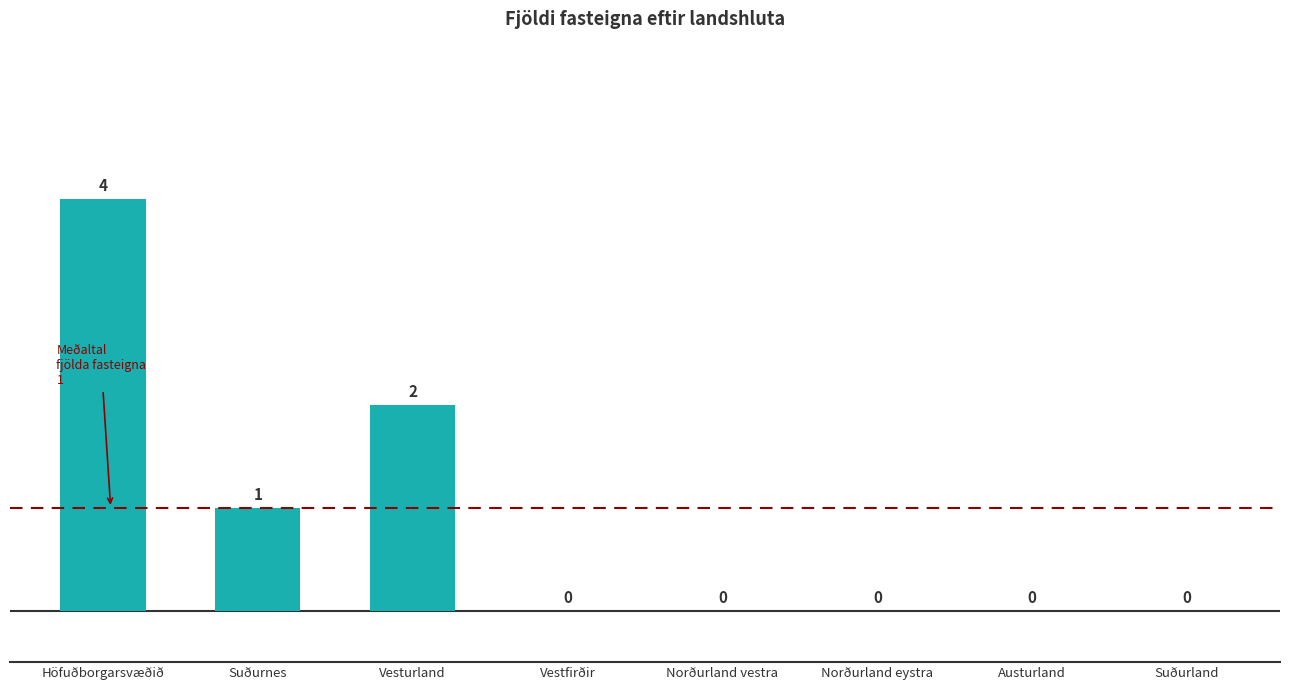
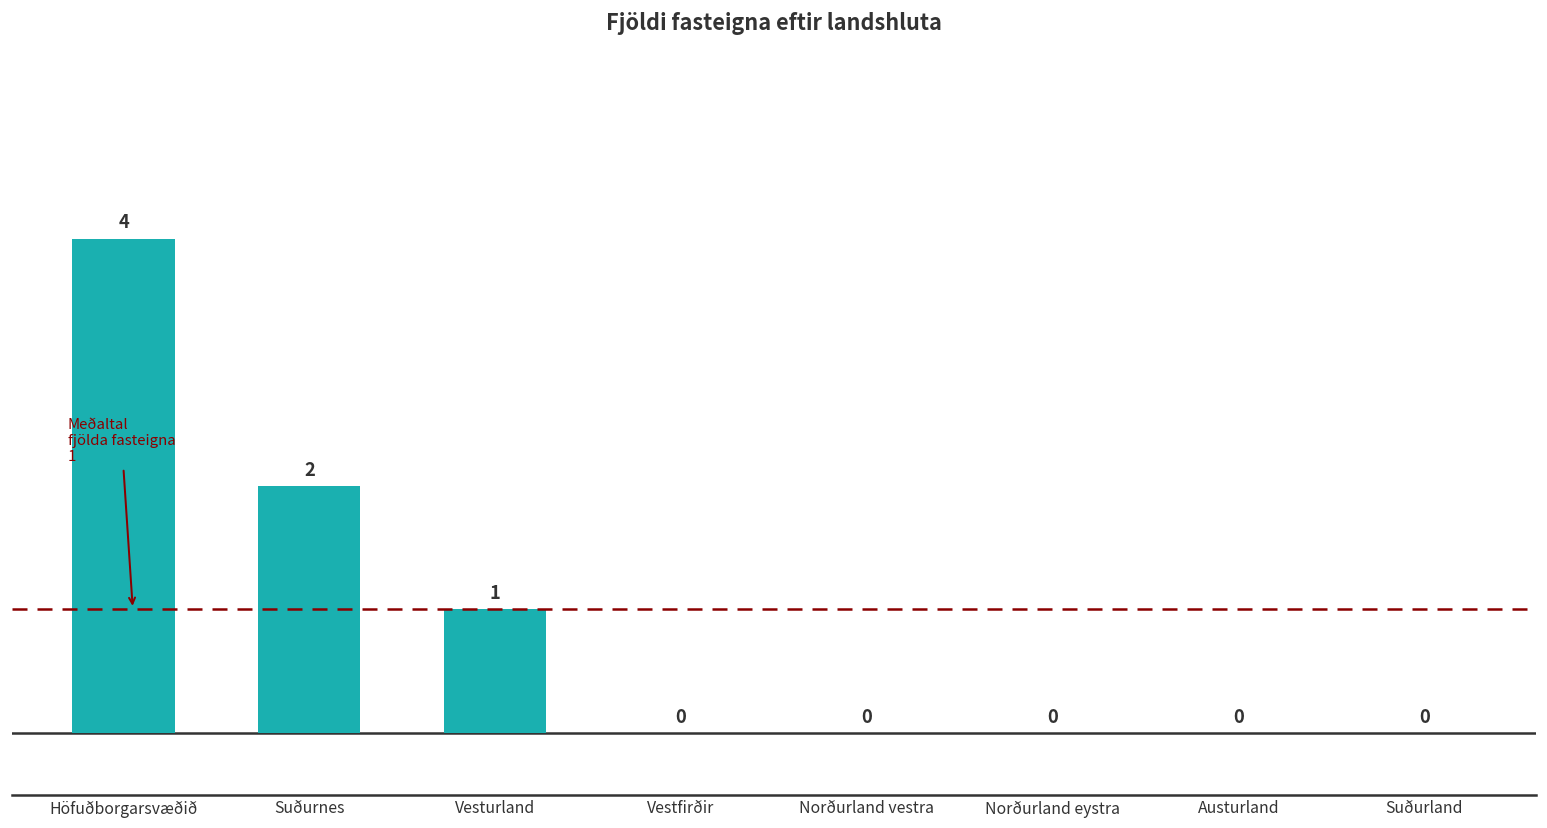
Suðurnes: 1 -> 2
Vesturland: 2 -> 1
